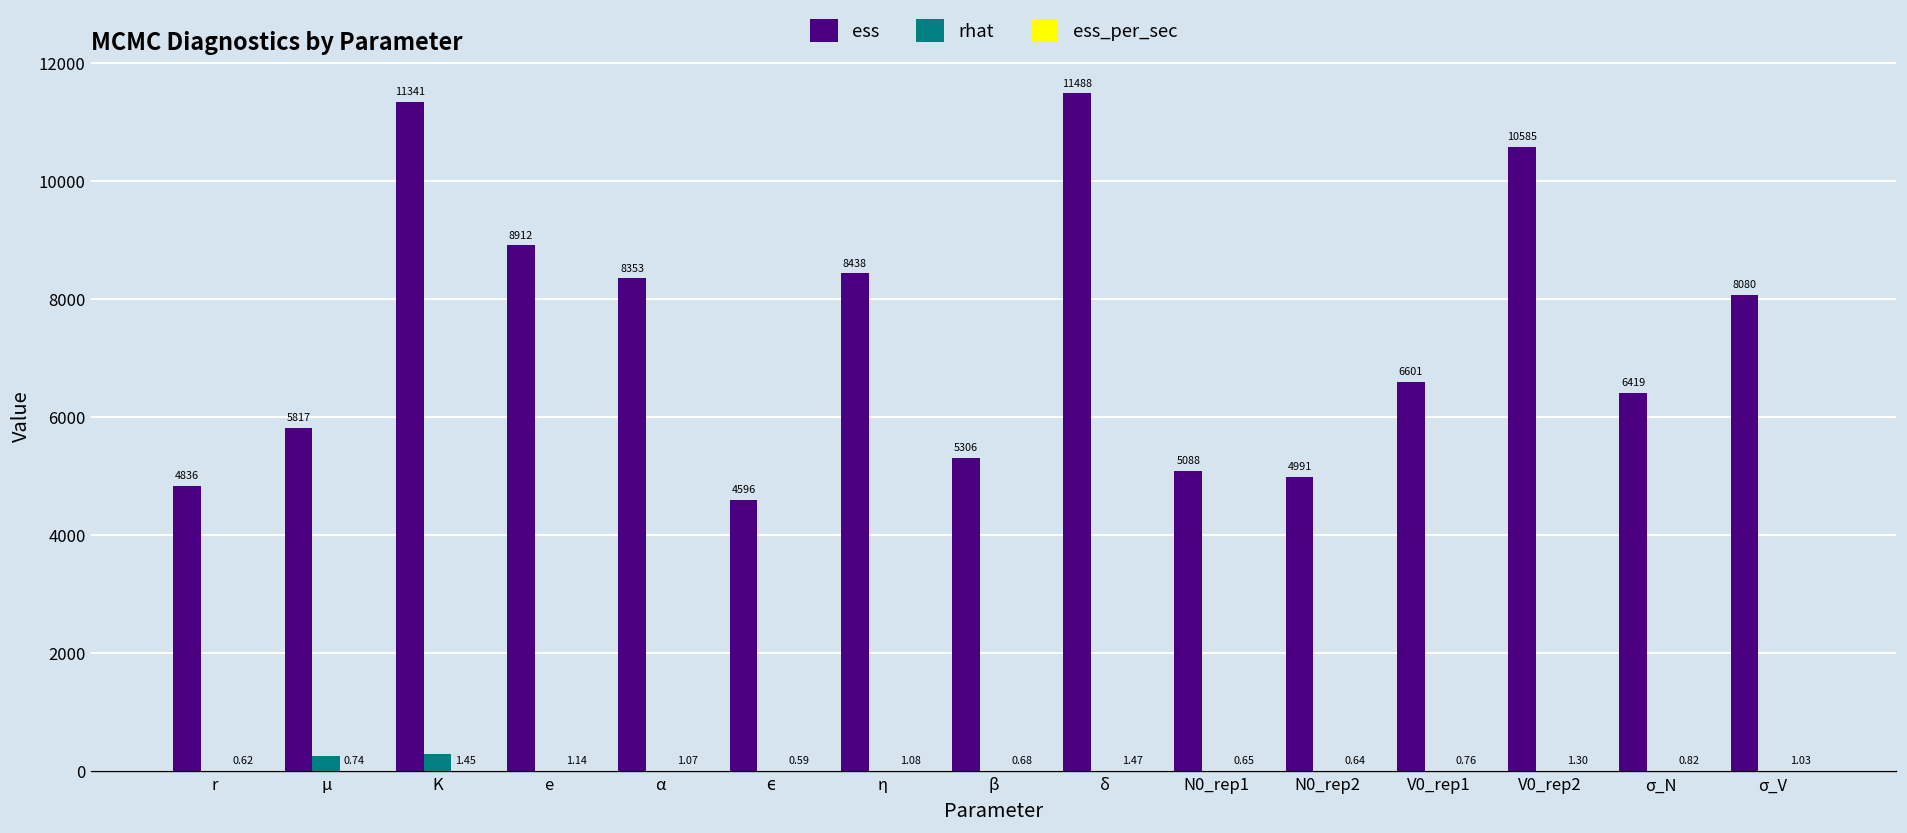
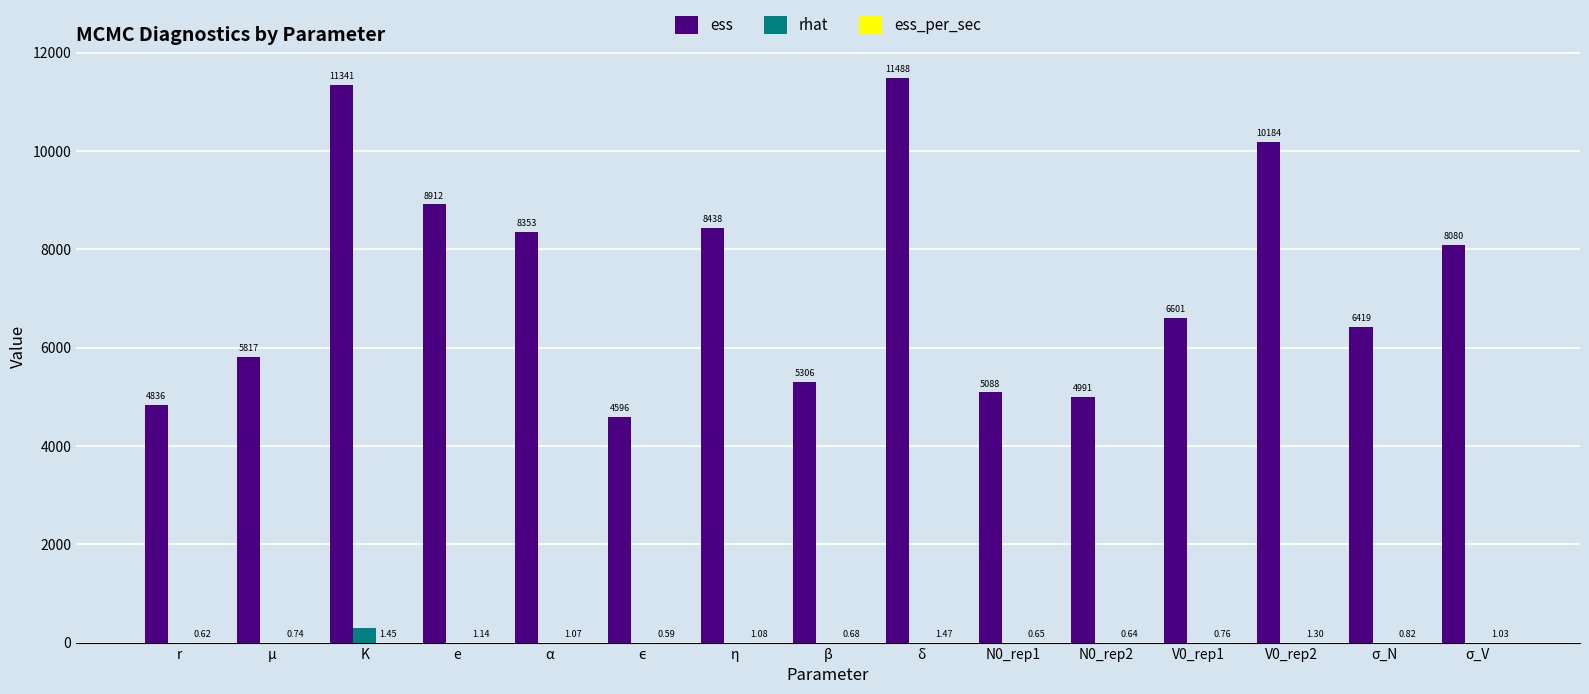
rhat, μ: 300 -> 0
ess, V0_rep2: 10585 -> 10184
